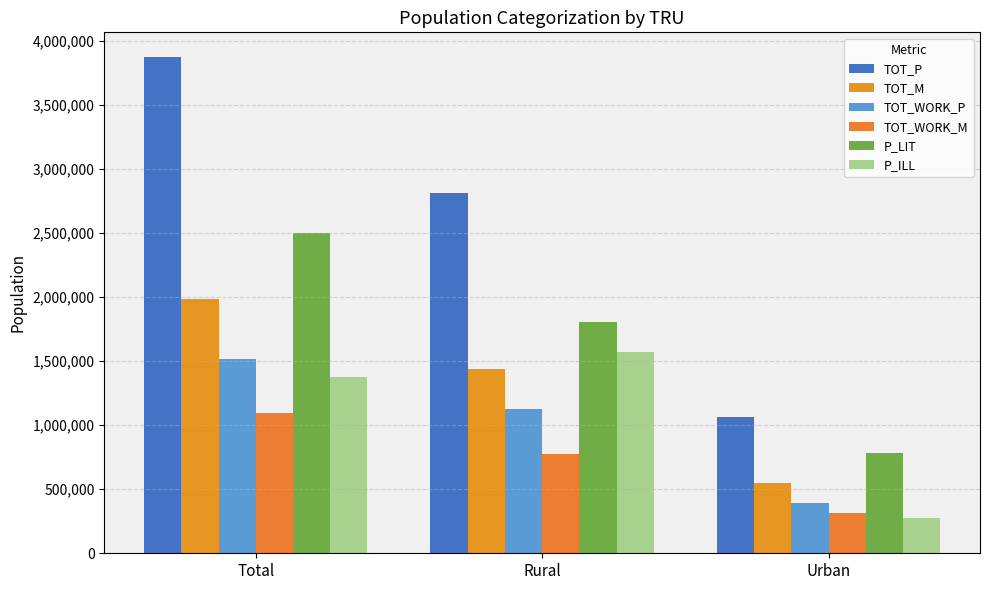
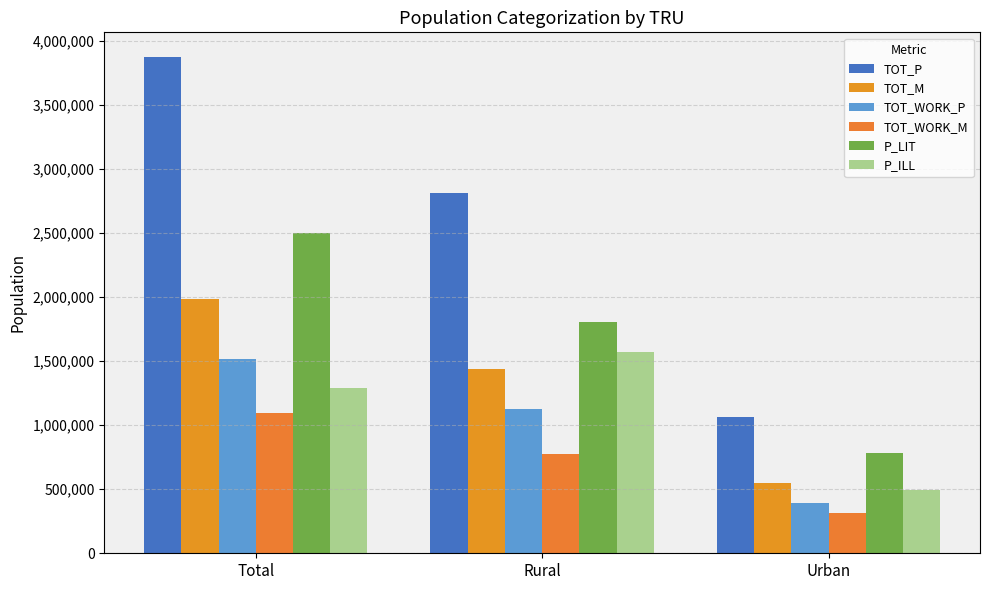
P_ILL, Total: 1,370,000 -> 1,290,000
P_ILL, Urban: 280,000 -> 490,000
